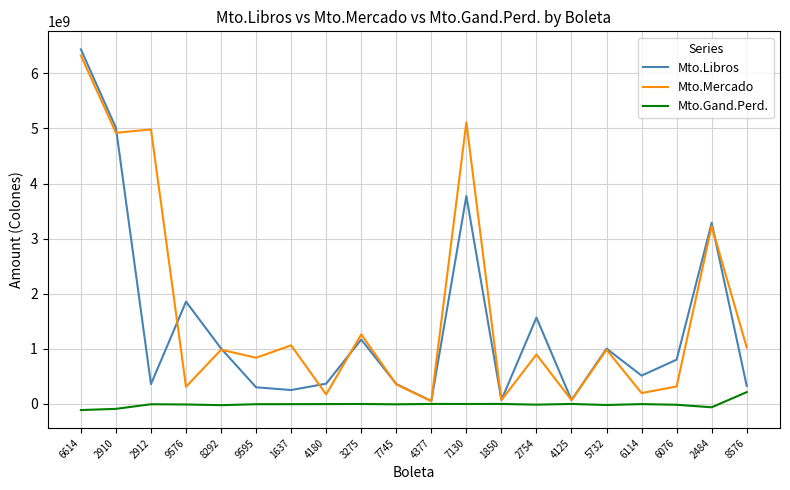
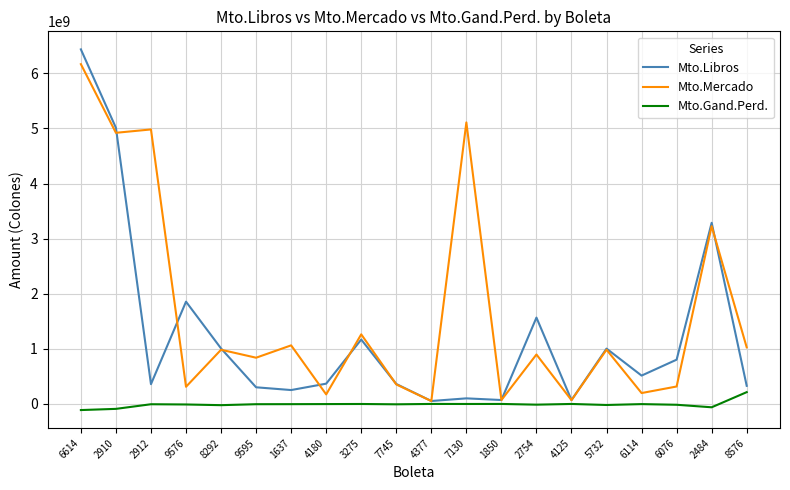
Mto.Mercado, 6614: 6300000000 -> 6200000000
Mto.Libros, 7130: 3800000000 -> 100000000
